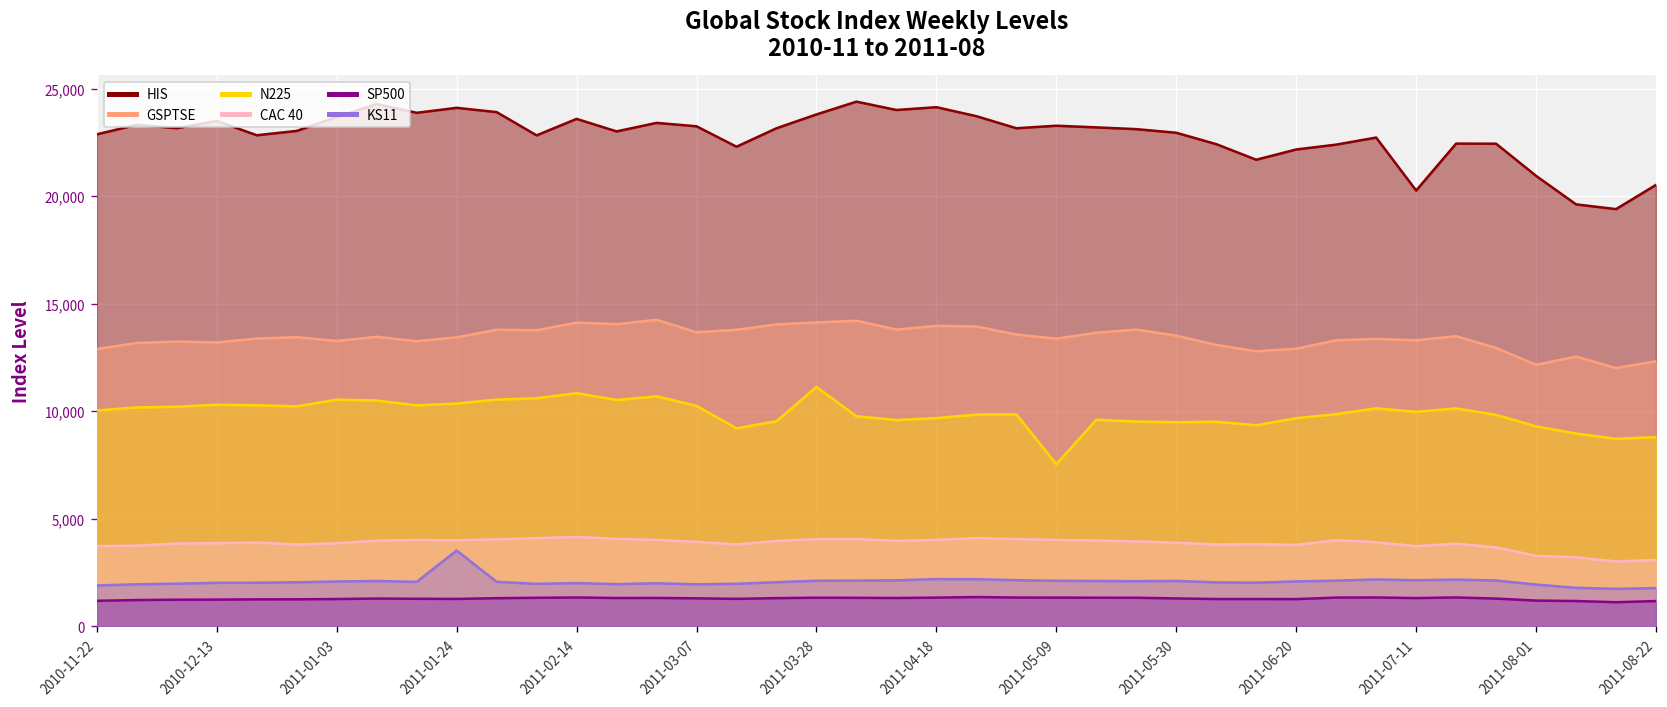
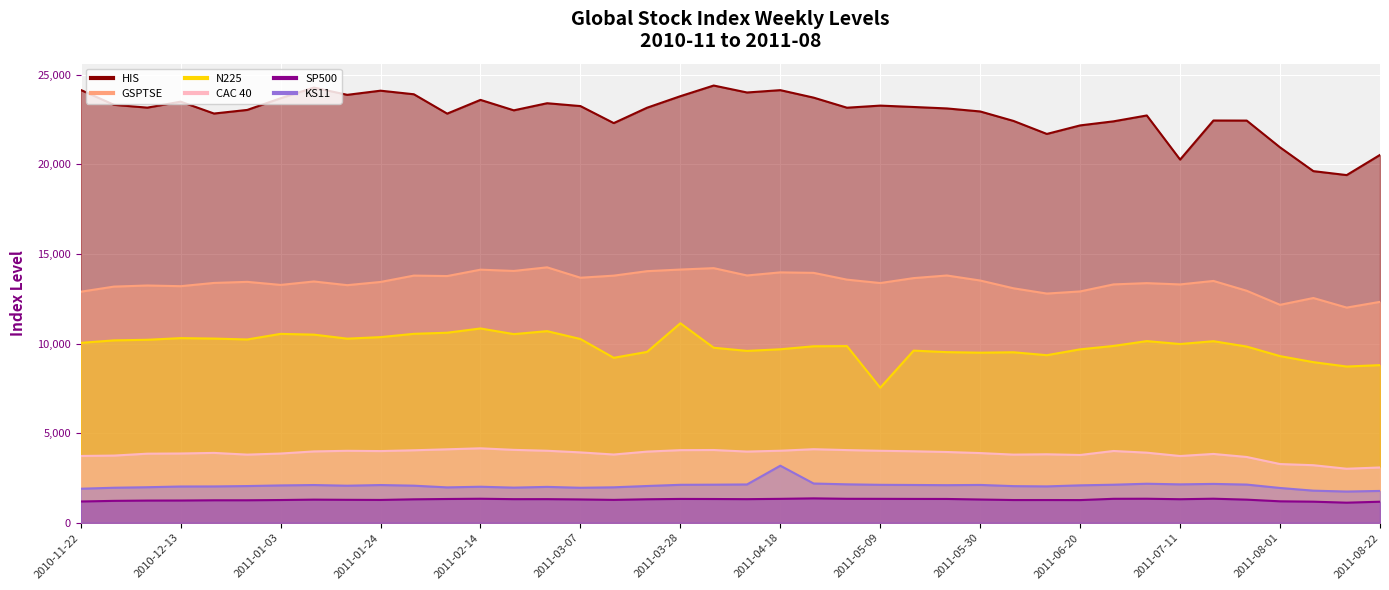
HIS, 2010-11-22: 22,900 -> 24,200
KS11, 2011-01-24: 3,500 -> 2,100
KS11, 2011-04-18: 2,200 -> 3,200
